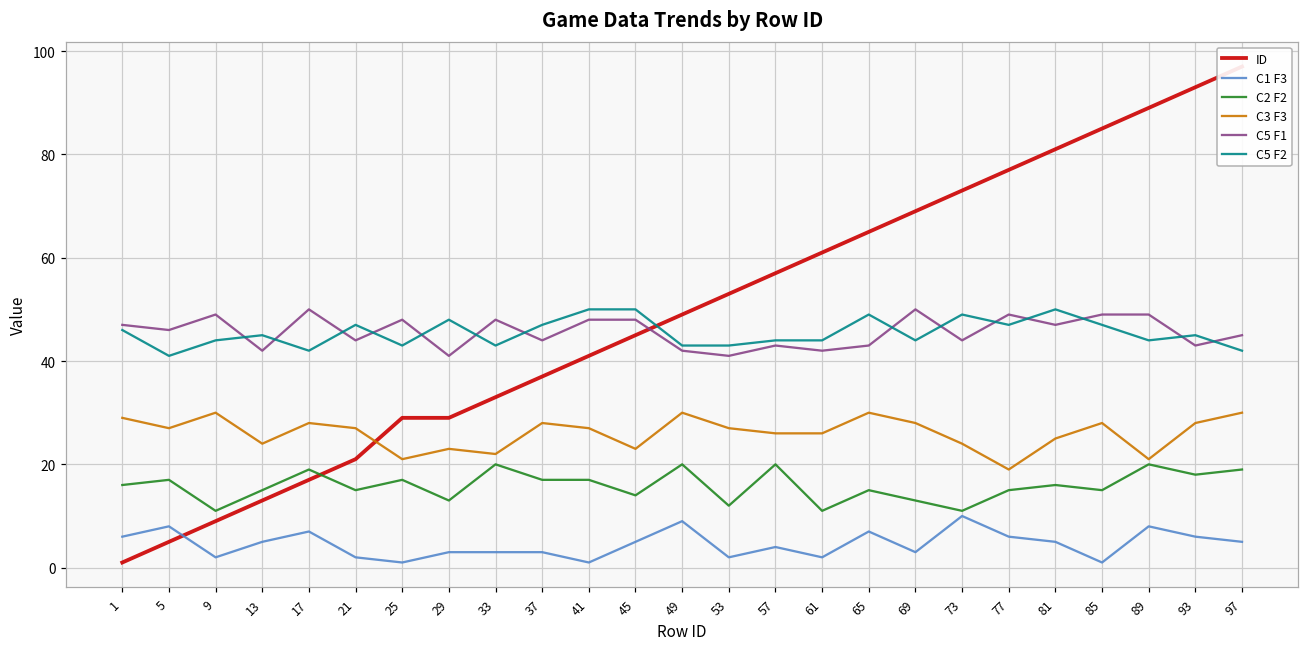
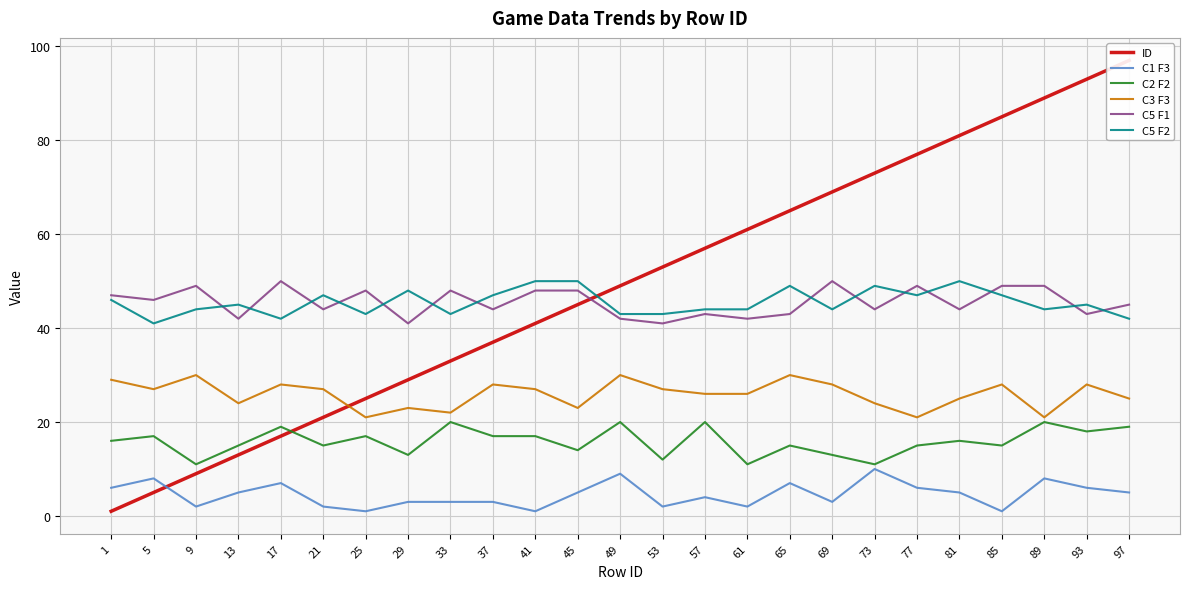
ID, 25: 29 -> 25
C3 F3, 77: 19 -> 21
C5 F1, 81: 47 -> 44
C3 F3, 97: 30 -> 25
